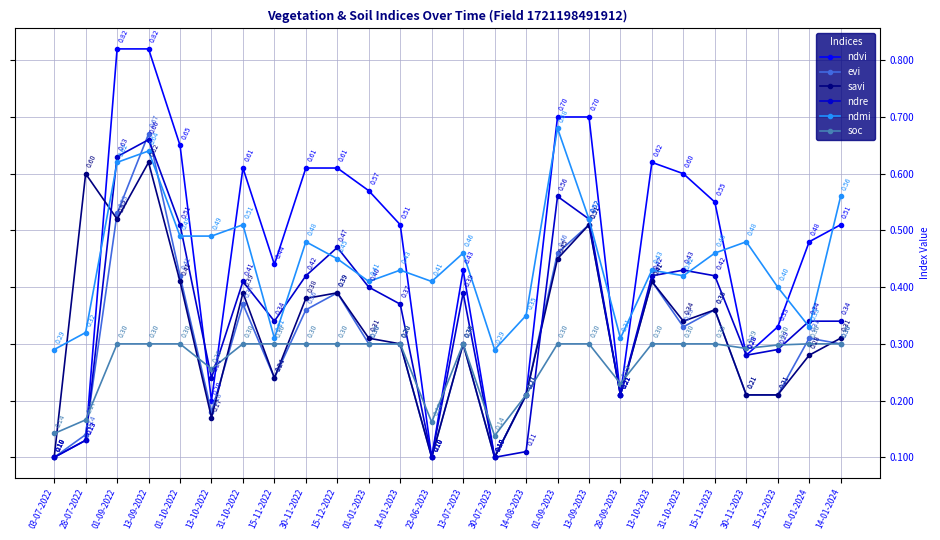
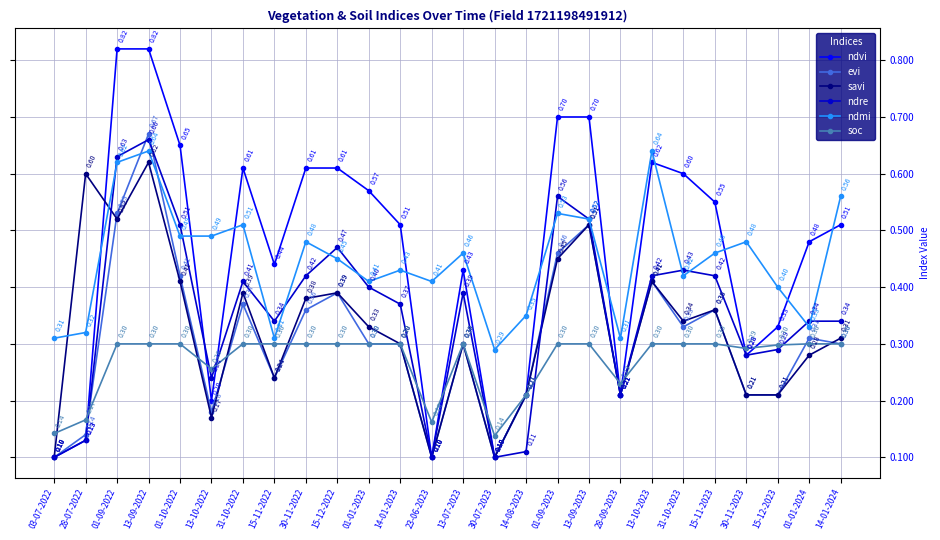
ndmi, 03-07-2022: 0.29 -> 0.31
savi, 01-01-2023: 0.31 -> 0.33
ndmi, 01-09-2023: 0.68 -> 0.53
ndmi, 13-10-2023: 0.43 -> 0.64
